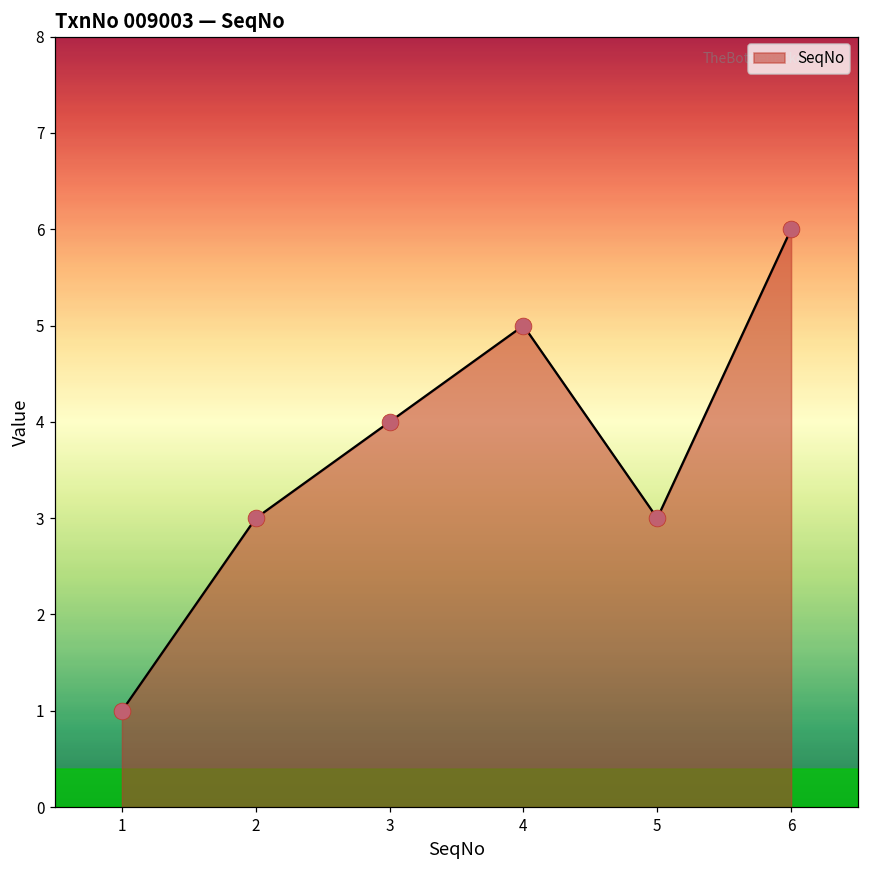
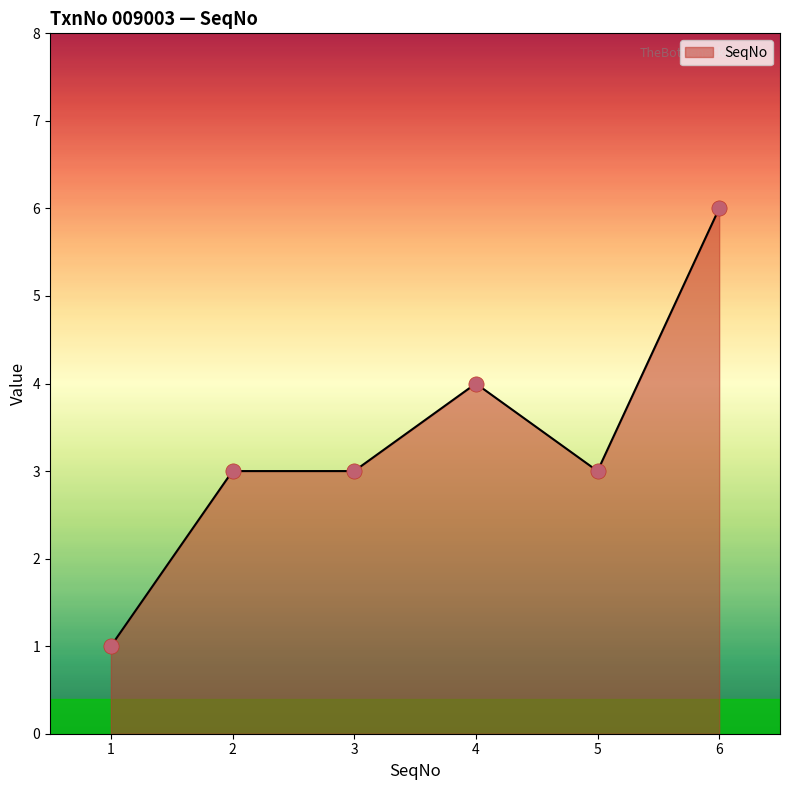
3: 4 -> 3
4: 5 -> 4
